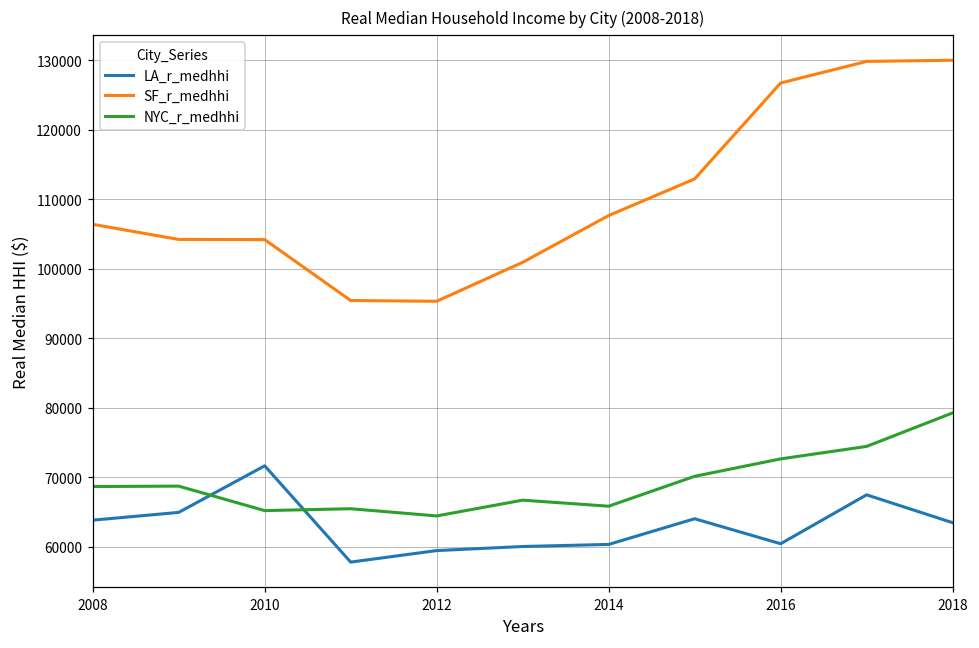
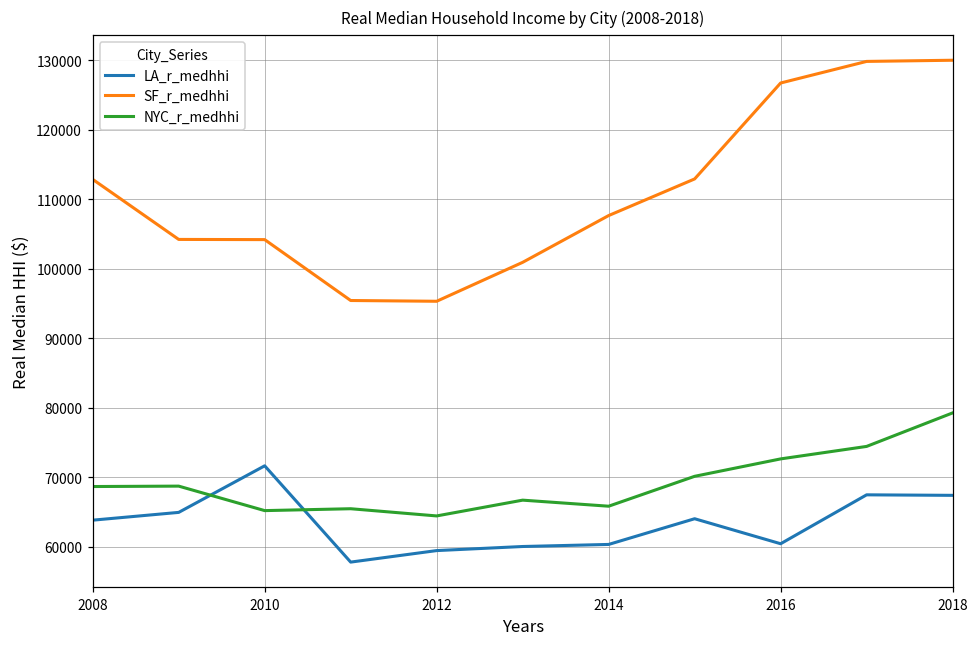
SF_r_medhhi, 2008: 106000 -> 113000
LA_r_medhhi, 2018: 63000 -> 67000
